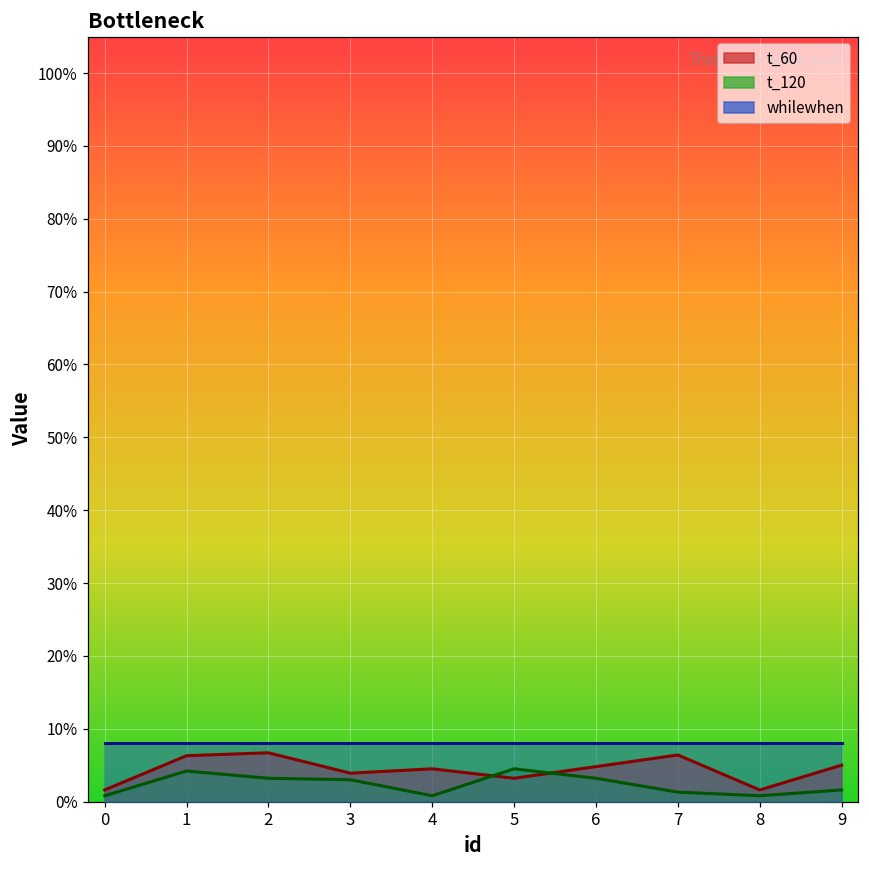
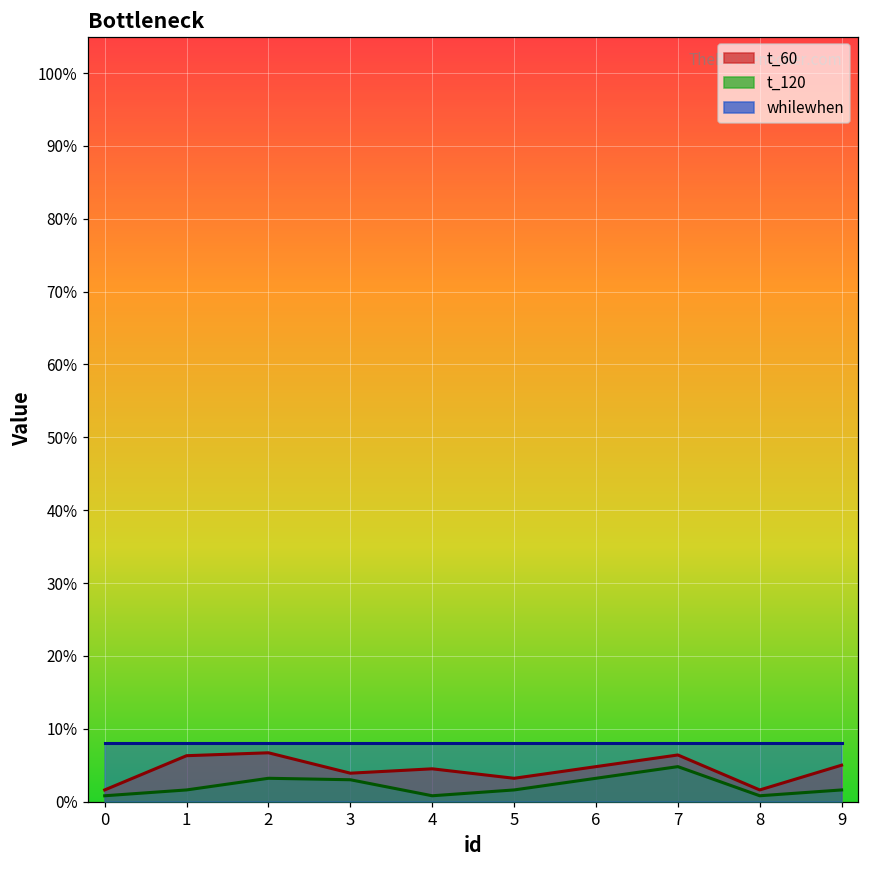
t_120, 1: 4% -> 2%
t_120, 5: 5% -> 2%
t_120, 7: 1% -> 5%
